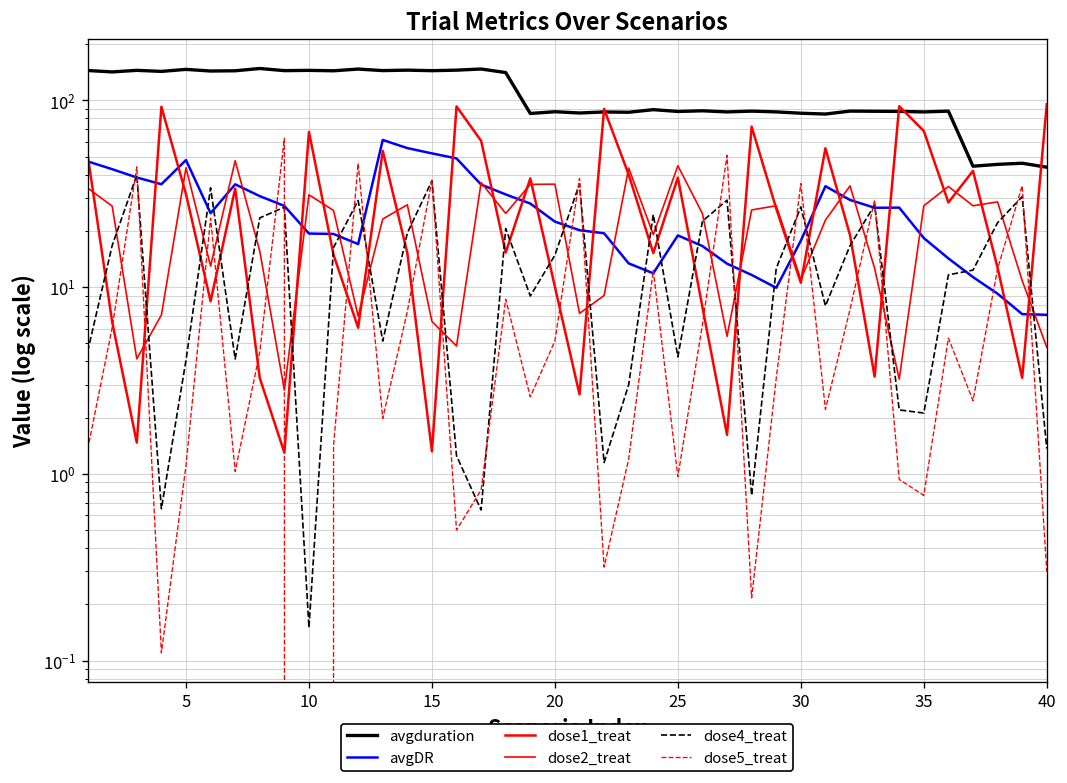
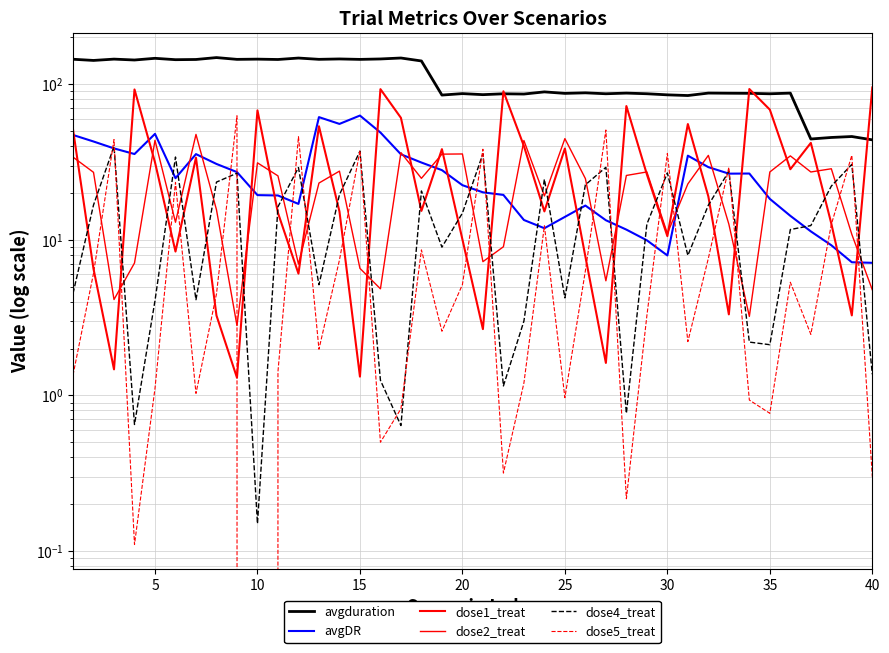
avgDR, 15: 52 -> 63
avgDR, 25: 19 -> 14
avgDR, 30: 18 -> 8
